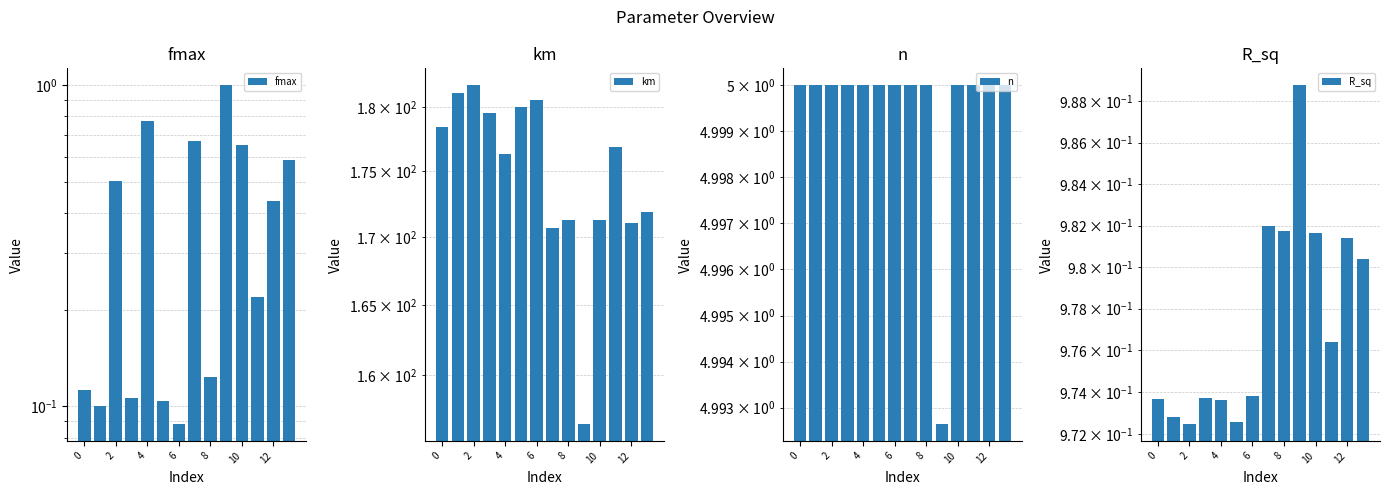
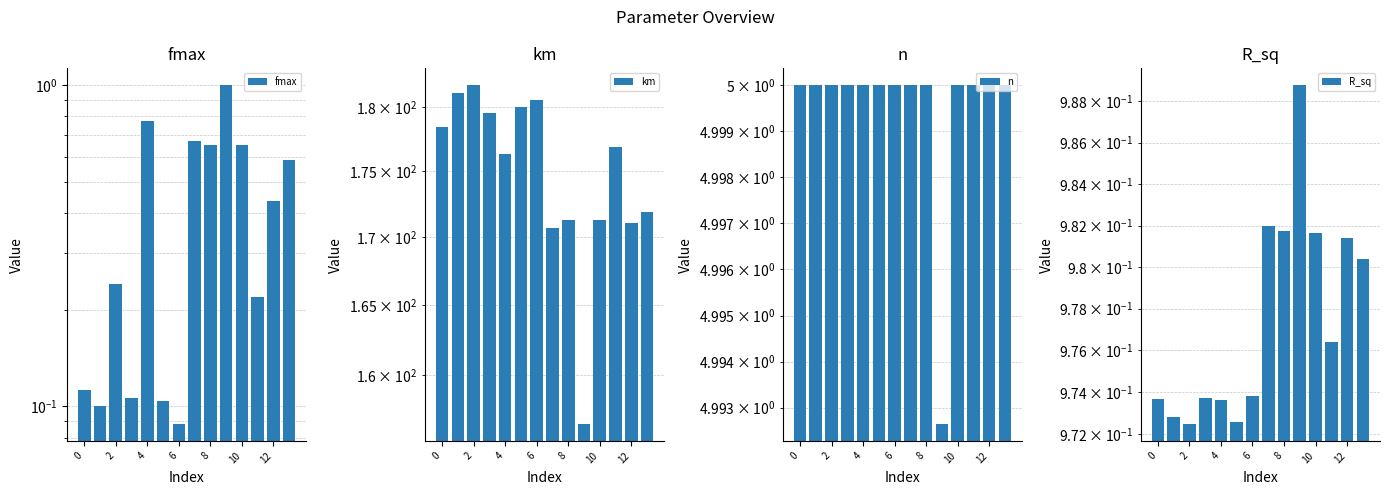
fmax, 2: 0.50 -> 0.24
fmax, 8: 0.124 -> 0.65
